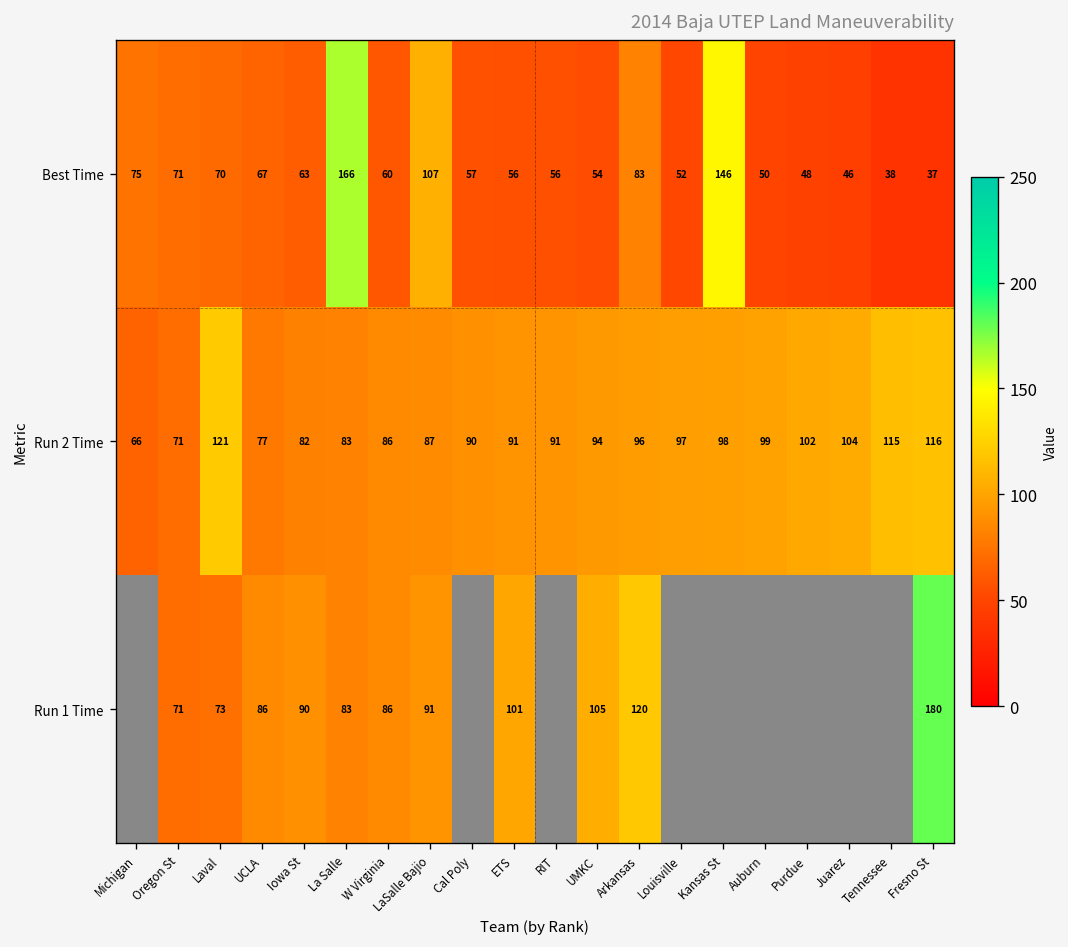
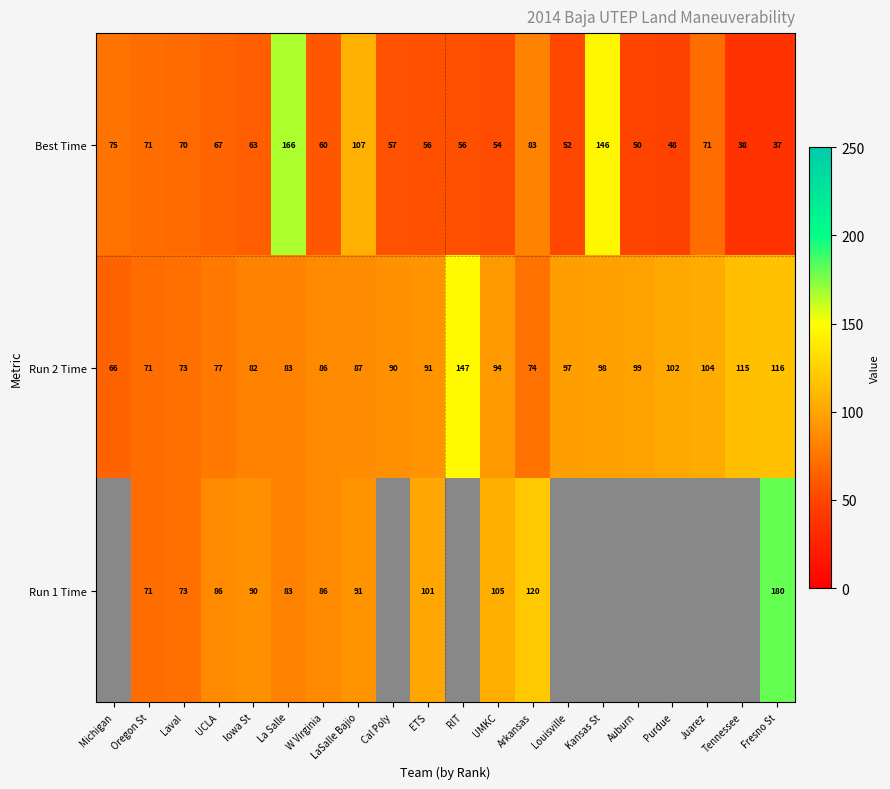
Best Time, Juarez: 46 -> 71
Run 2 Time, Laval: 121 -> 73
Run 2 Time, RIT: 91 -> 147
Run 2 Time, Arkansas: 96 -> 74
